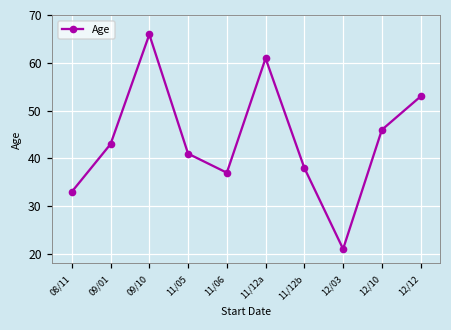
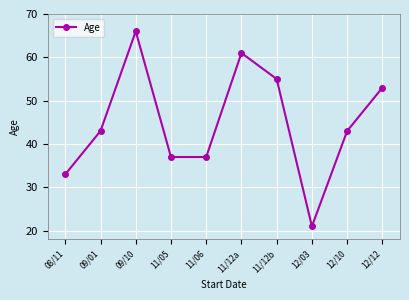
11/05: 41 -> 37
11/12b: 38 -> 55
12/10: 46 -> 43
